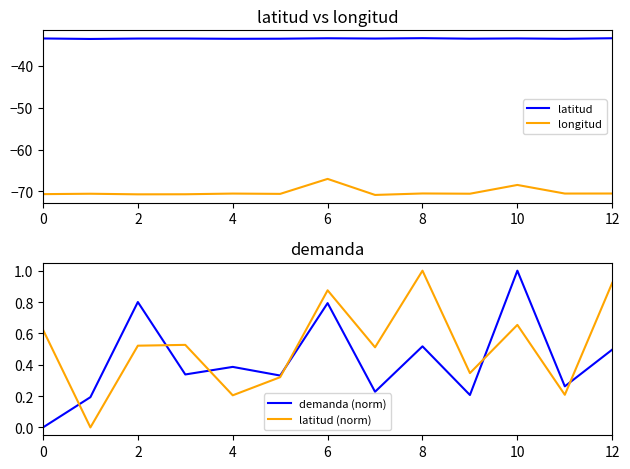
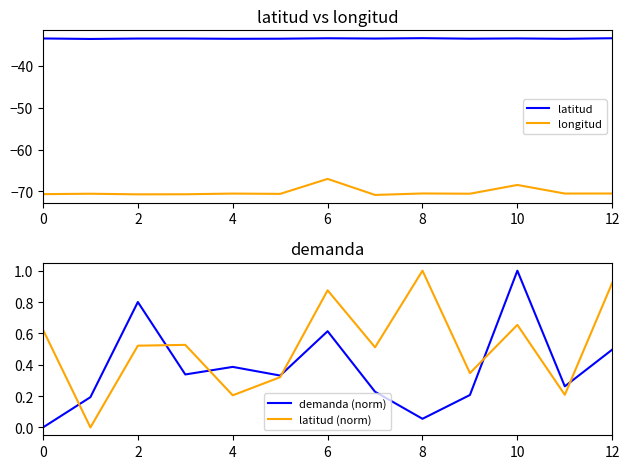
demanda, demanda (norm), 6: 0.79 -> 0.61
demanda, demanda (norm), 8: 0.52 -> 0.06
